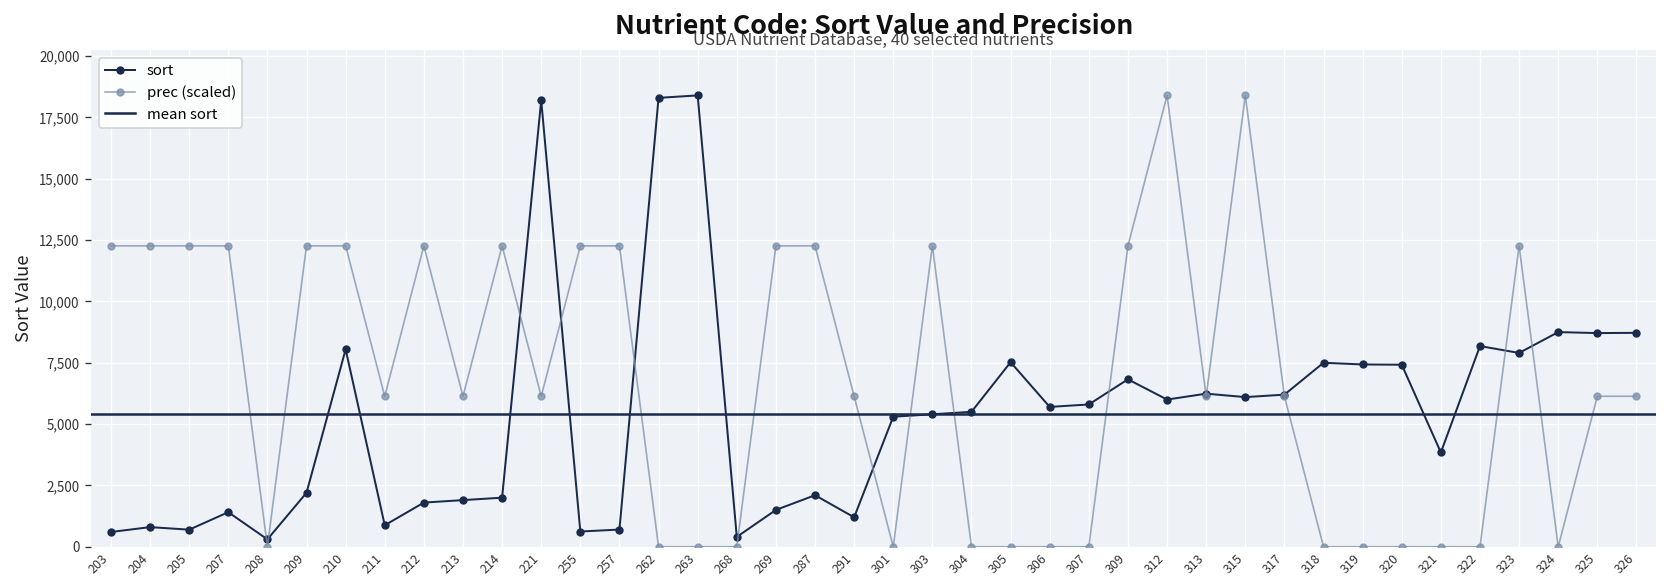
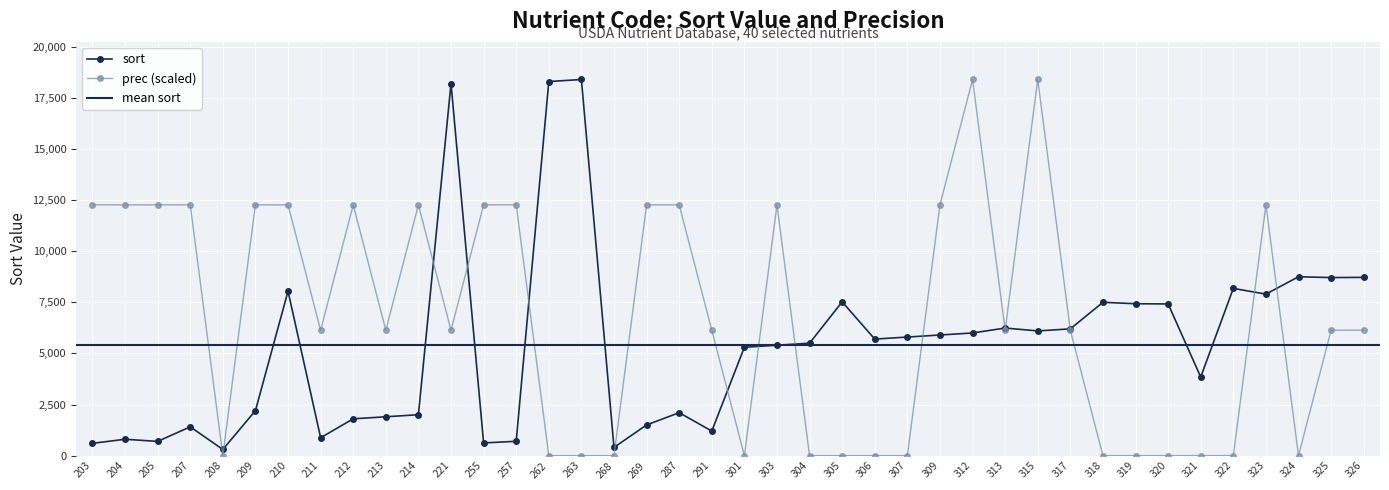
sort, 309: 6,800 -> 5,900
